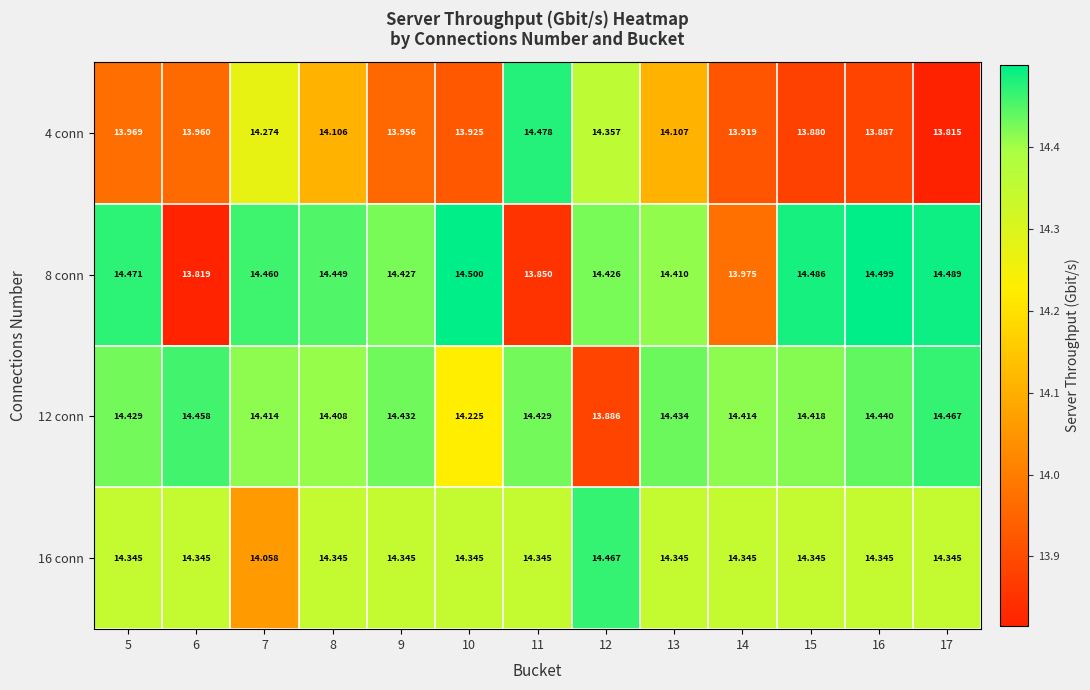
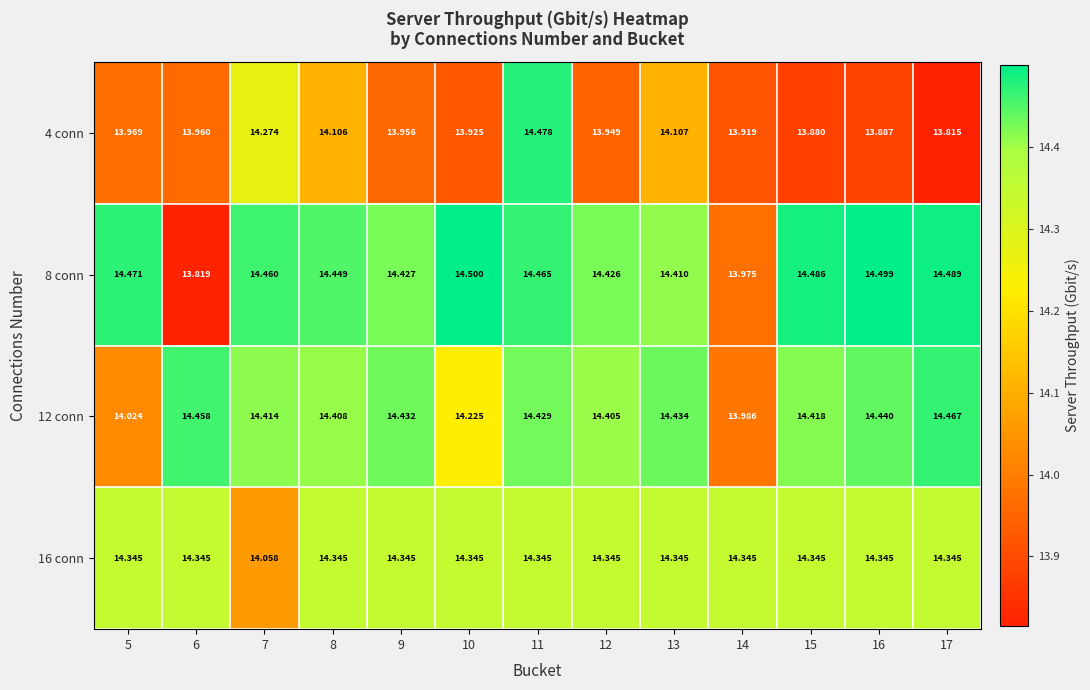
4 conn, 12: 14.357 -> 13.949
8 conn, 11: 13.850 -> 14.465
12 conn, 5: 14.429 -> 14.024
12 conn, 12: 13.886 -> 14.405
12 conn, 14: 14.414 -> 13.986
16 conn, 12: 14.467 -> 14.345
